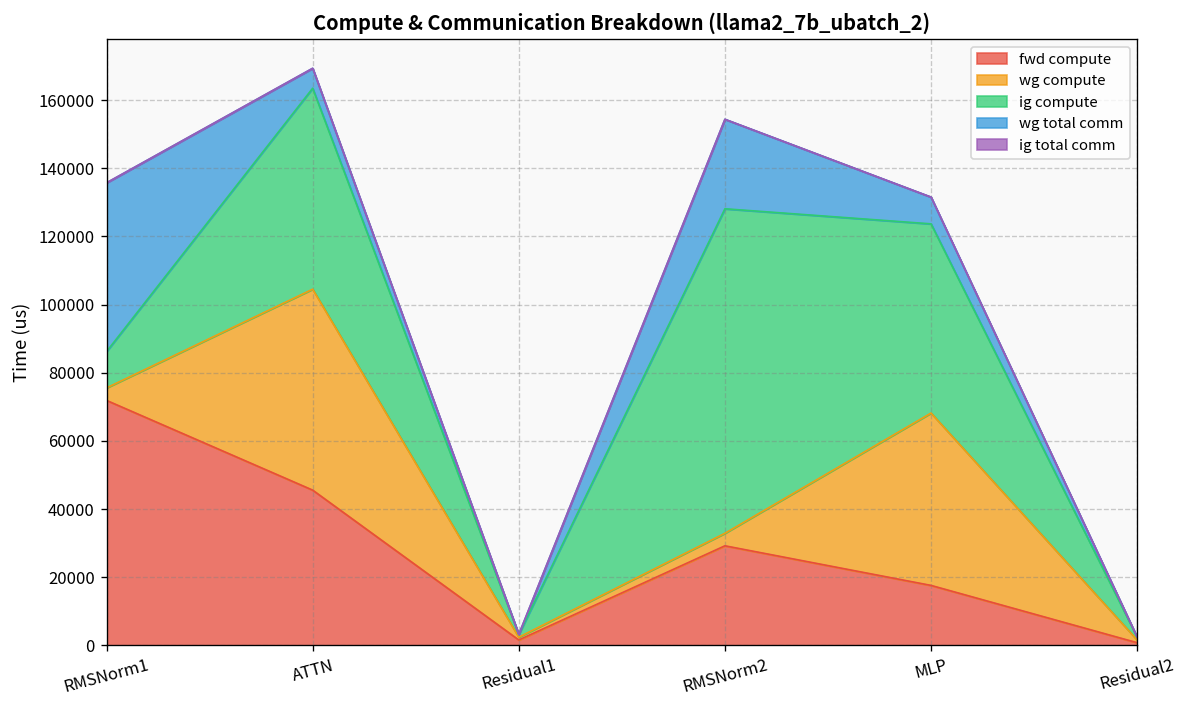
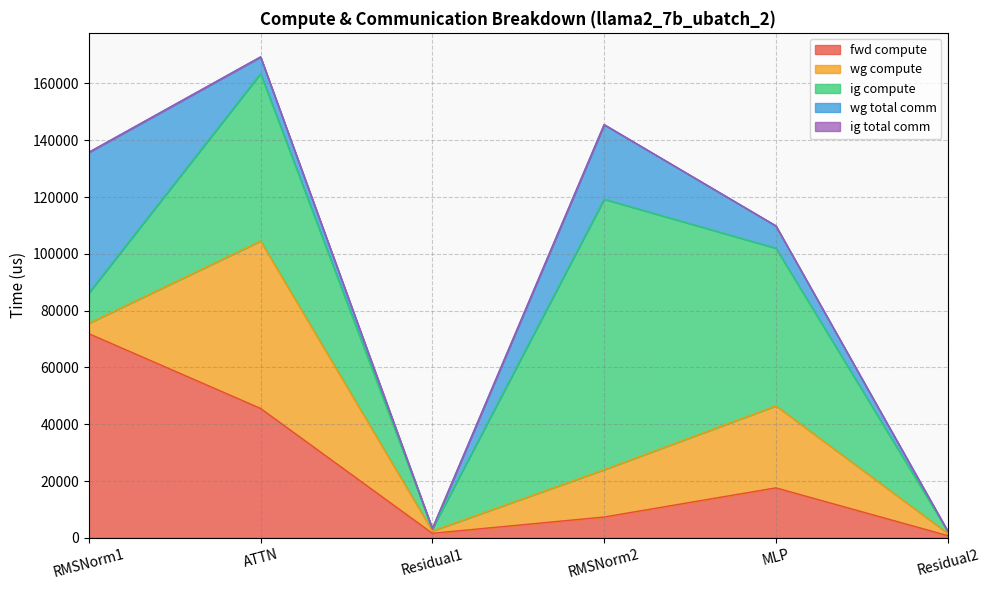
fwd compute, RMSNorm2: 29000 -> 7000
wg compute, RMSNorm2: 4000 -> 17000
wg compute, MLP: 51000 -> 29000
